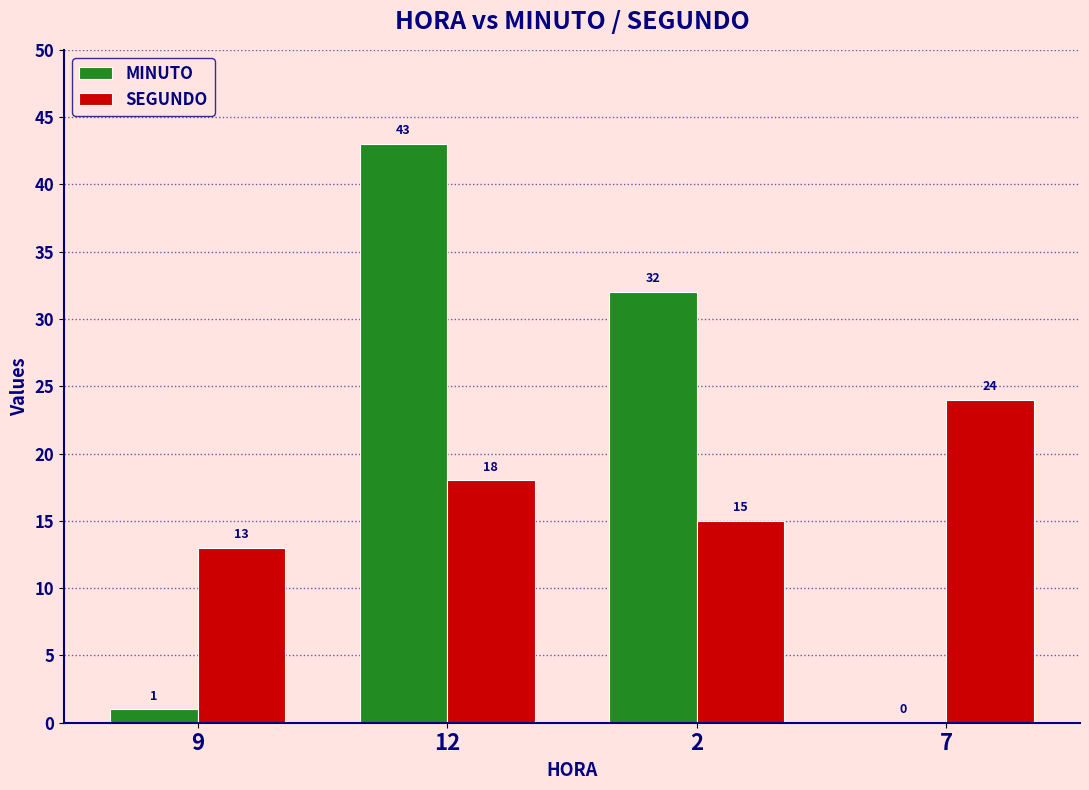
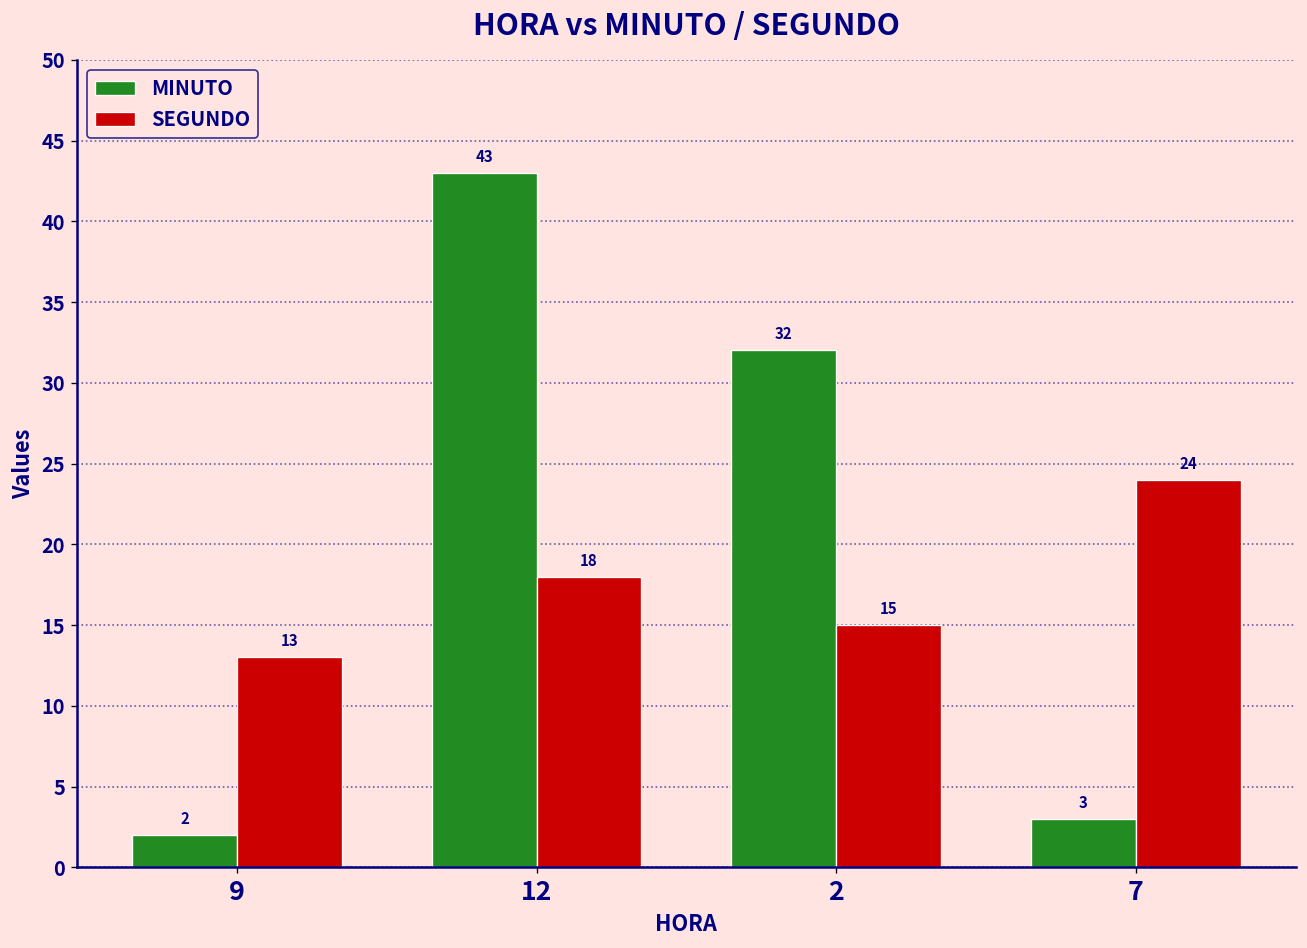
MINUTO, 9: 1 -> 2
MINUTO, 7: 0 -> 3
